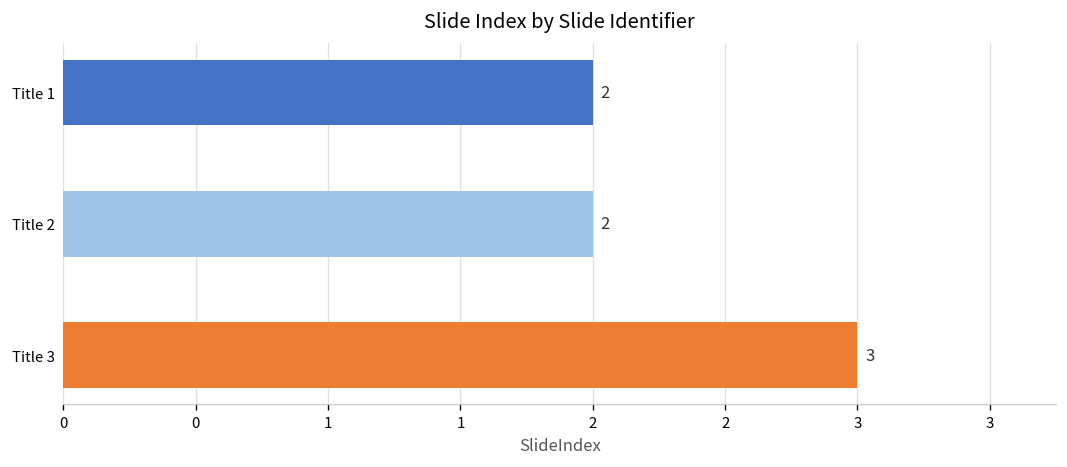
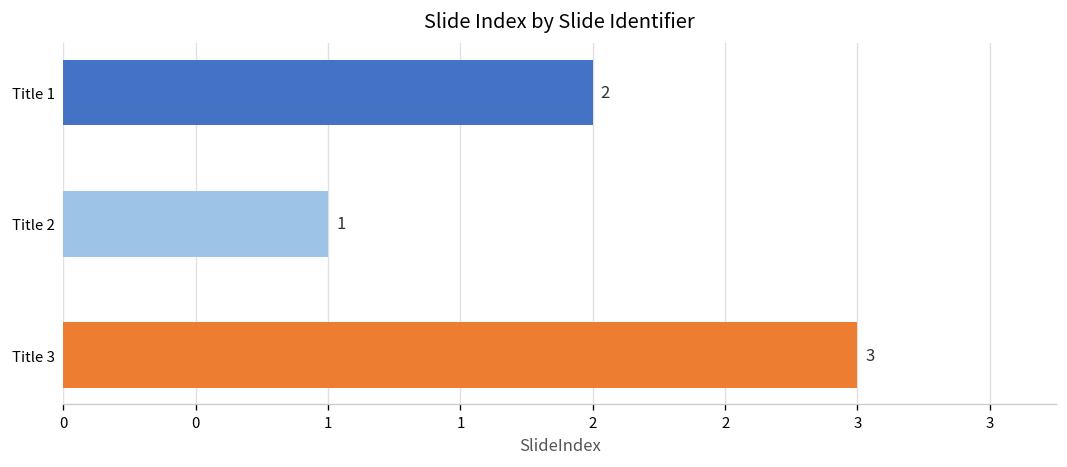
Title 2: 2 -> 1
